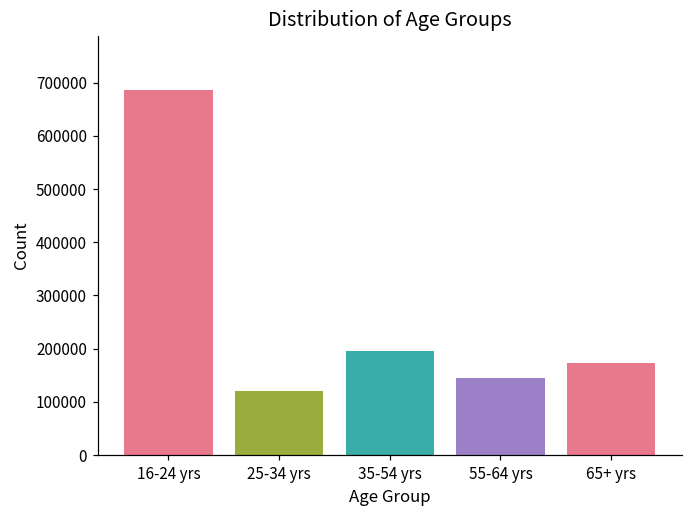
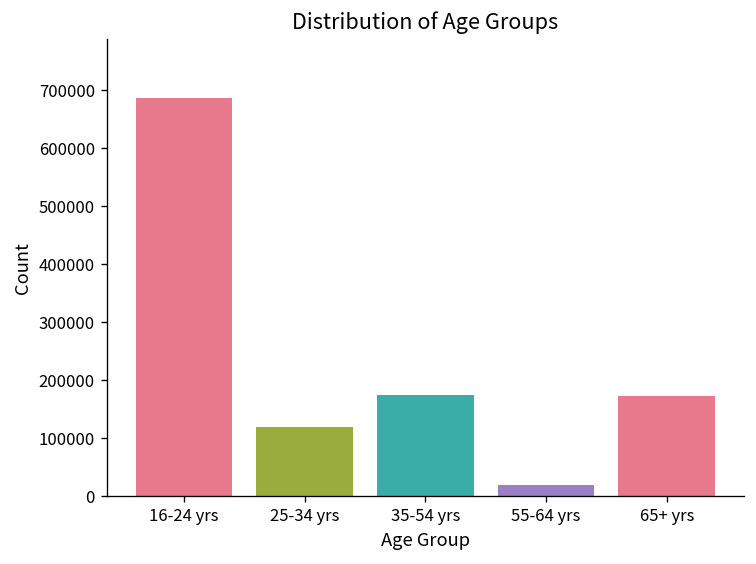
35-54 yrs: 200000 -> 170000
55-64 yrs: 150000 -> 20000
